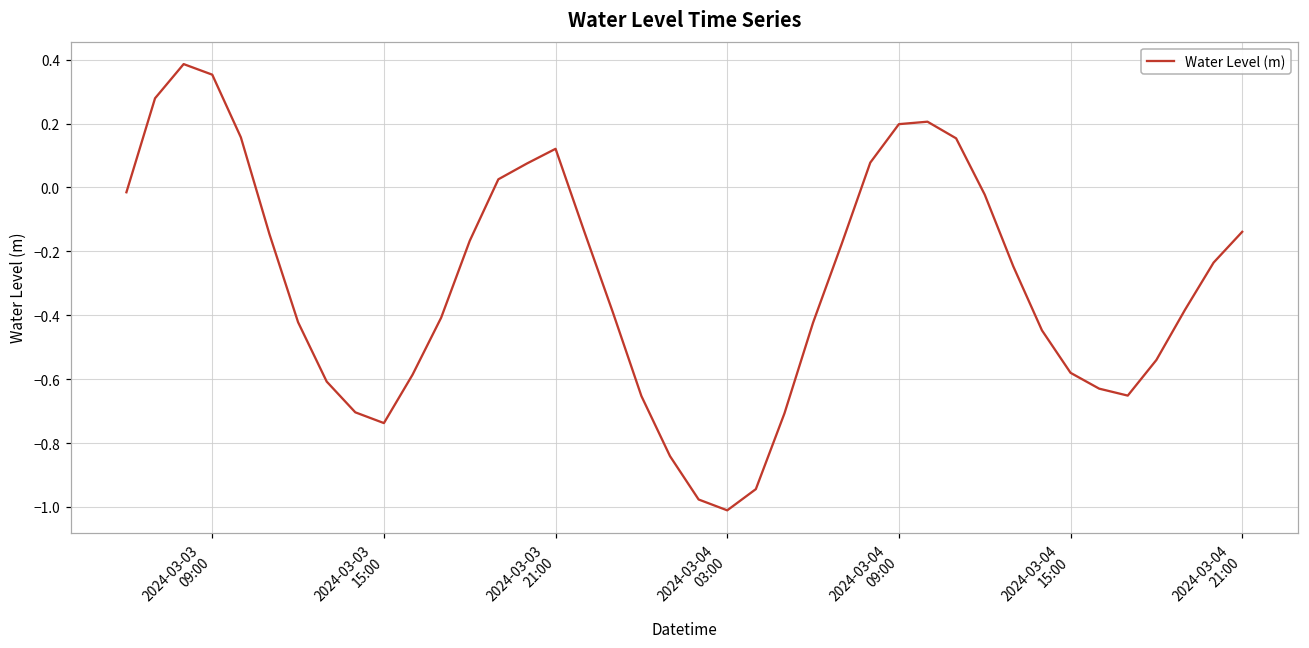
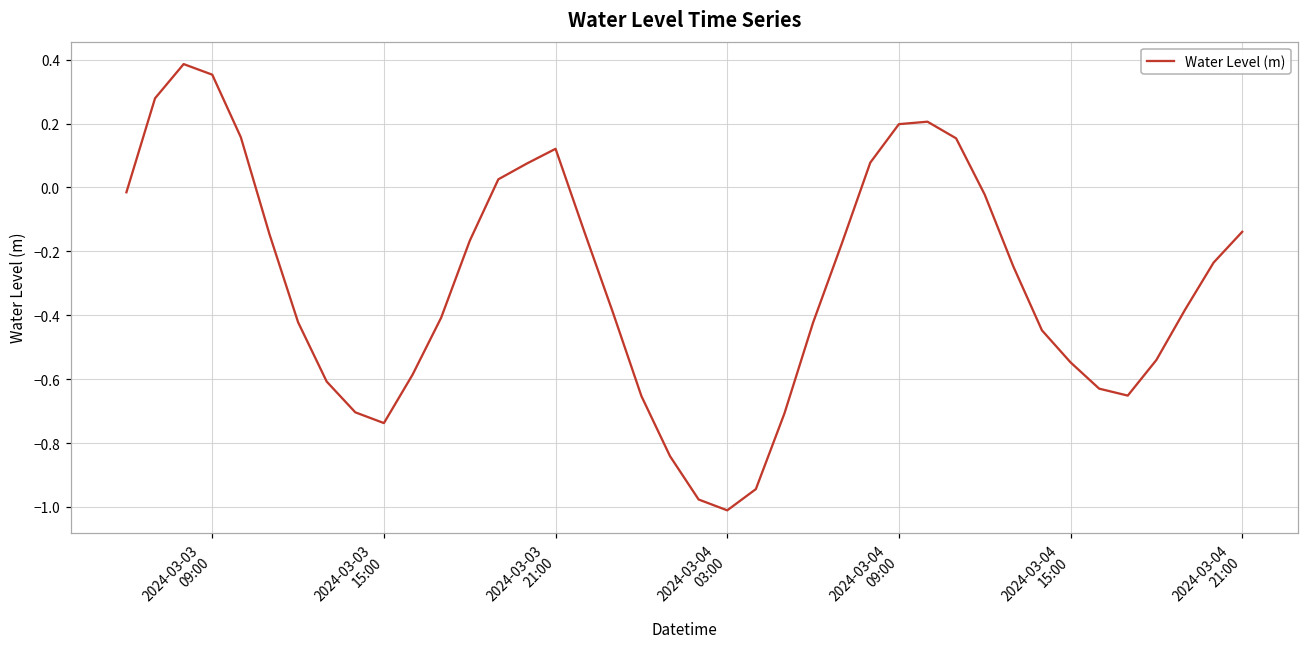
2024-03-04 15:00: -0.58 -> -0.55
